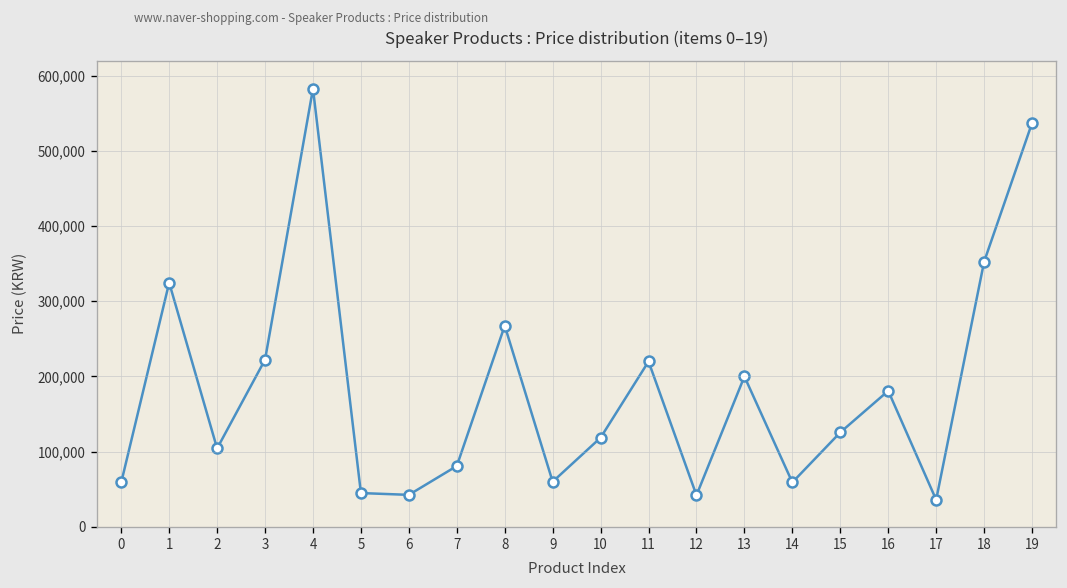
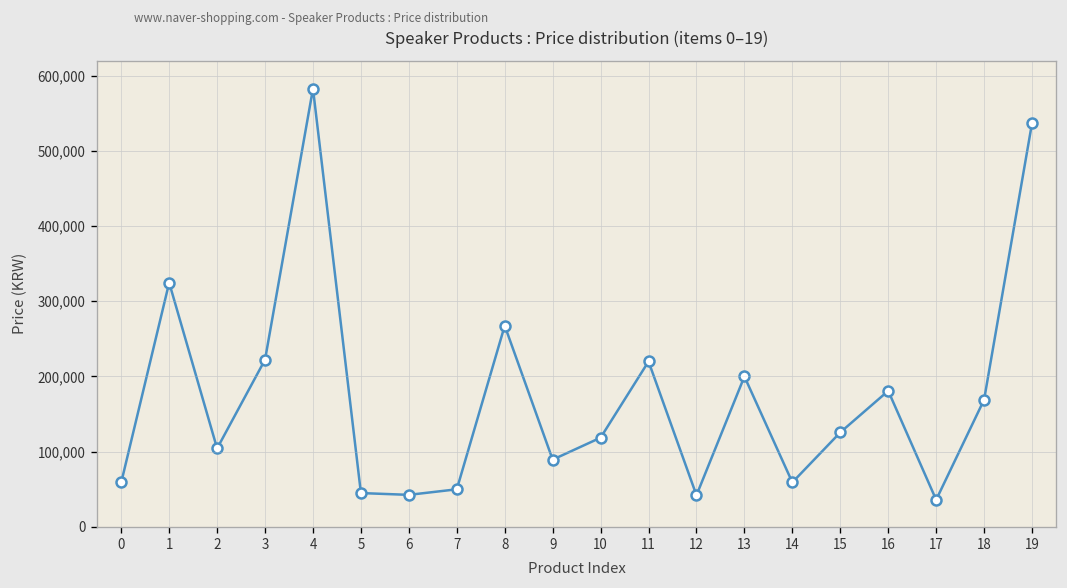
7: 80,000 -> 50,000
9: 60,000 -> 90,000
18: 350,000 -> 170,000
